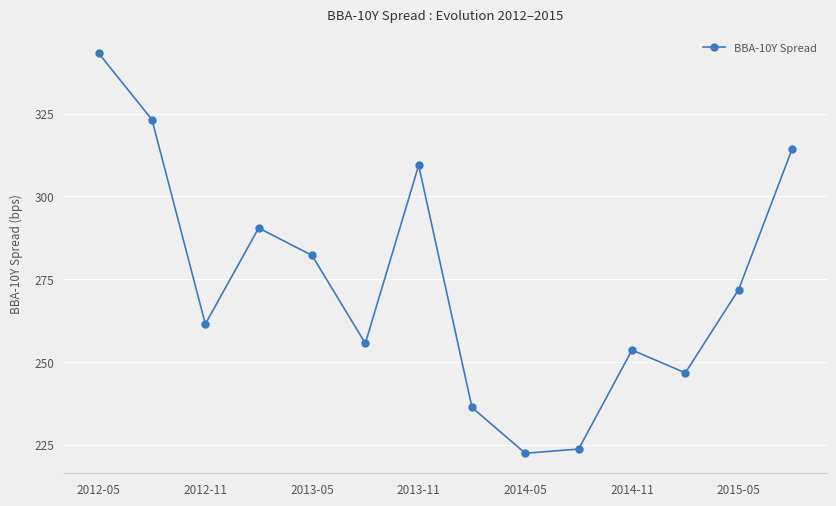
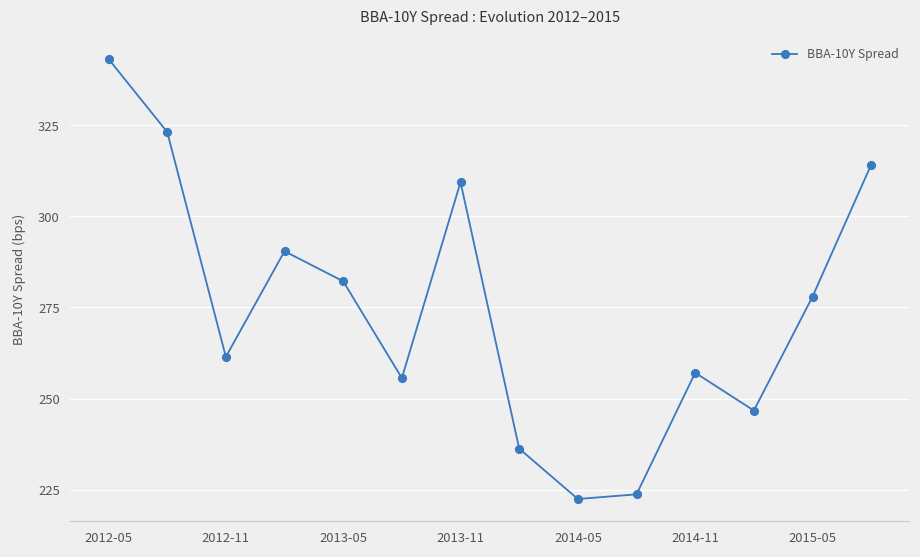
2014-11: 254 -> 257
2015-05: 272 -> 278
